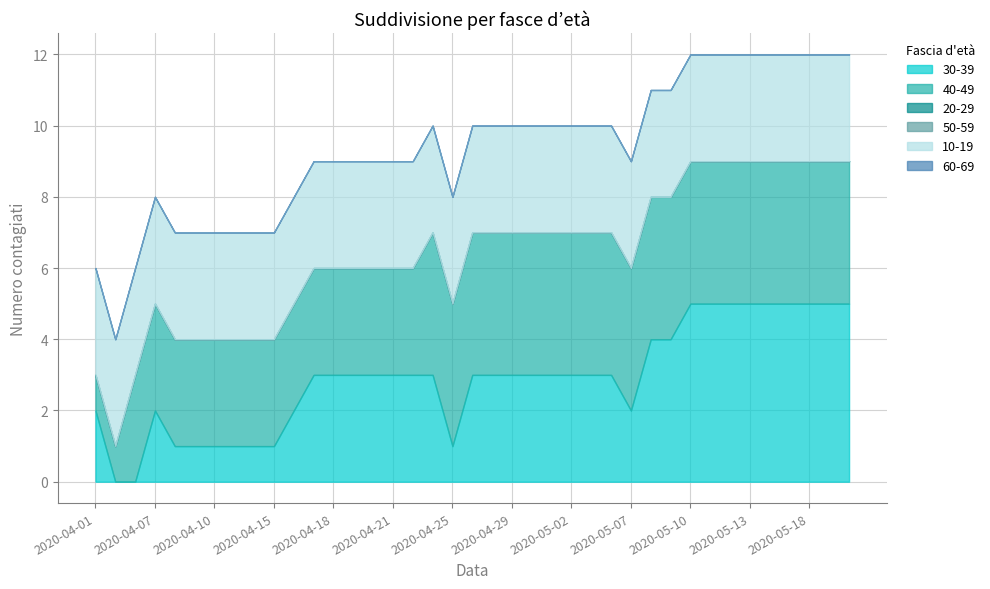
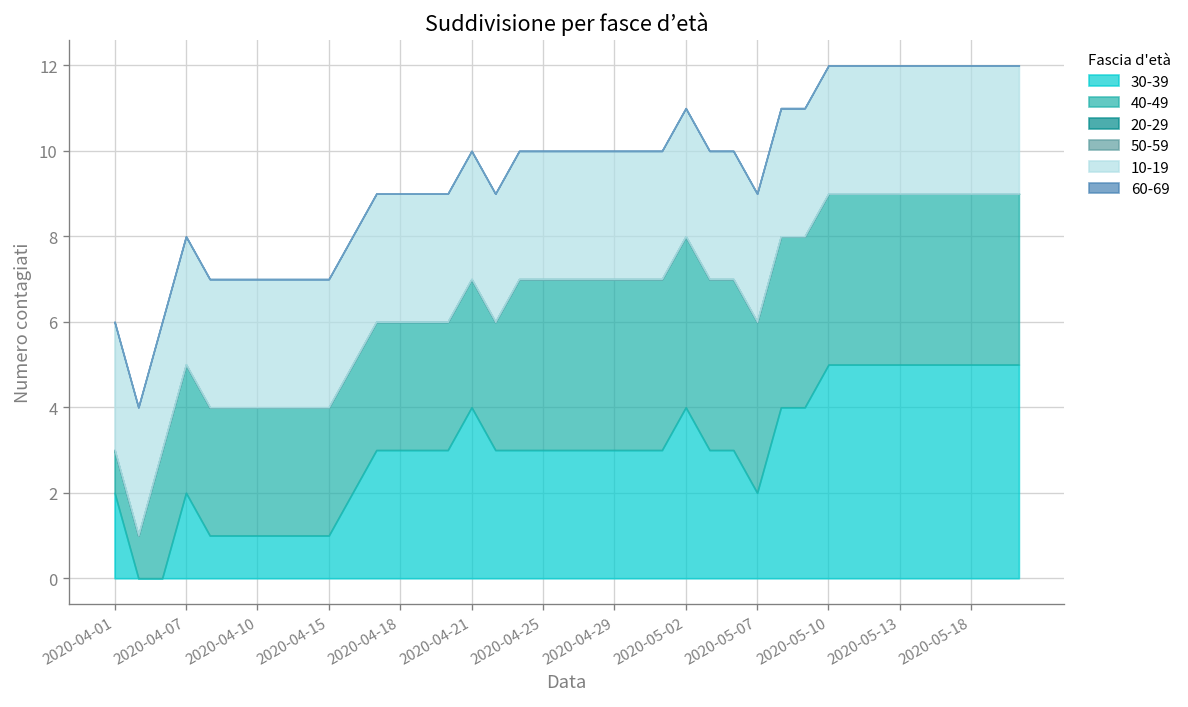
30-39, 2020-04-21: 3 -> 4
30-39, 2020-04-25: 1 -> 3
30-39, 2020-05-02: 3 -> 4
